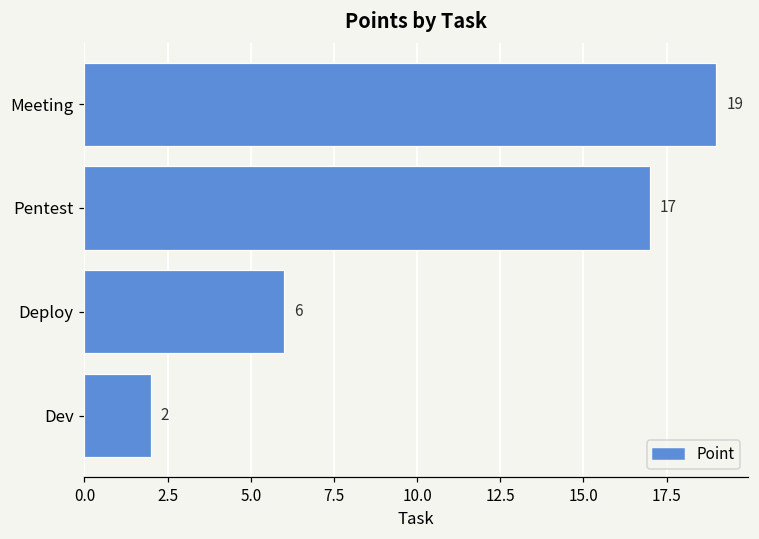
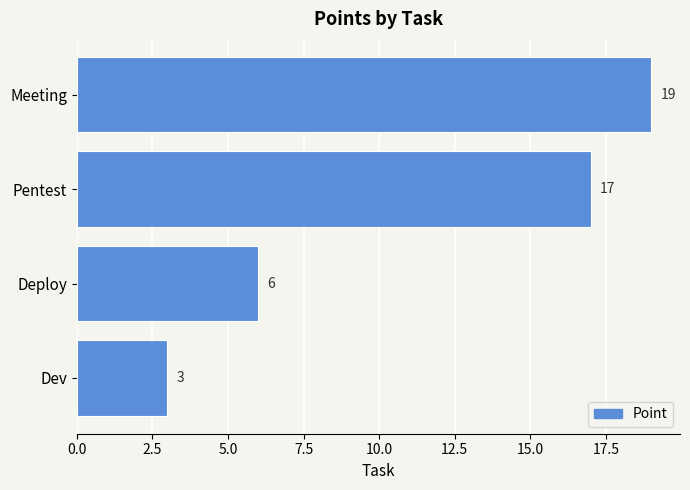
Dev: 2 -> 3
